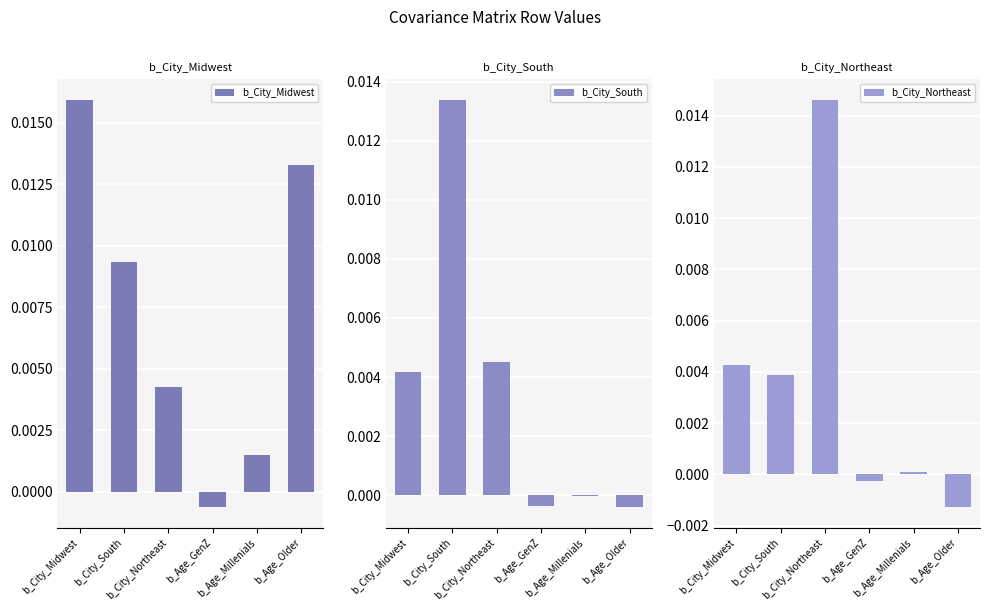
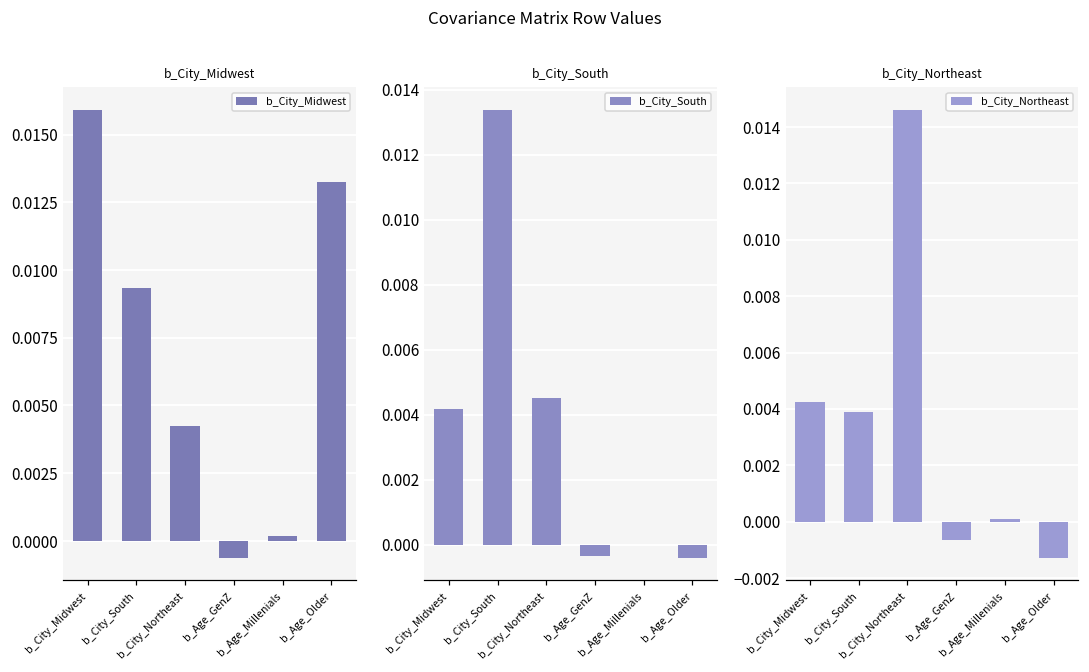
b_City_Midwest, b_Age_Millenials: 0.0015 -> 0.0002
b_City_Northeast, b_Age_GenZ: -0.0003 -> -0.0007
